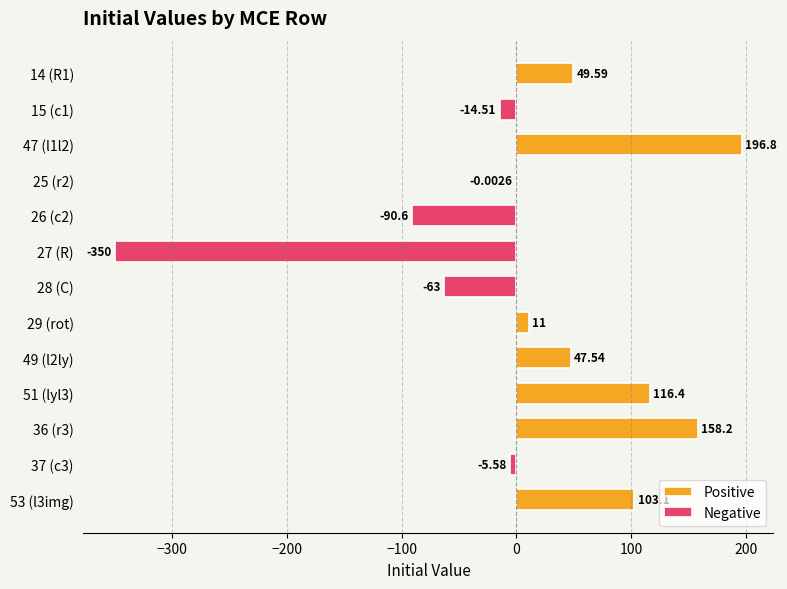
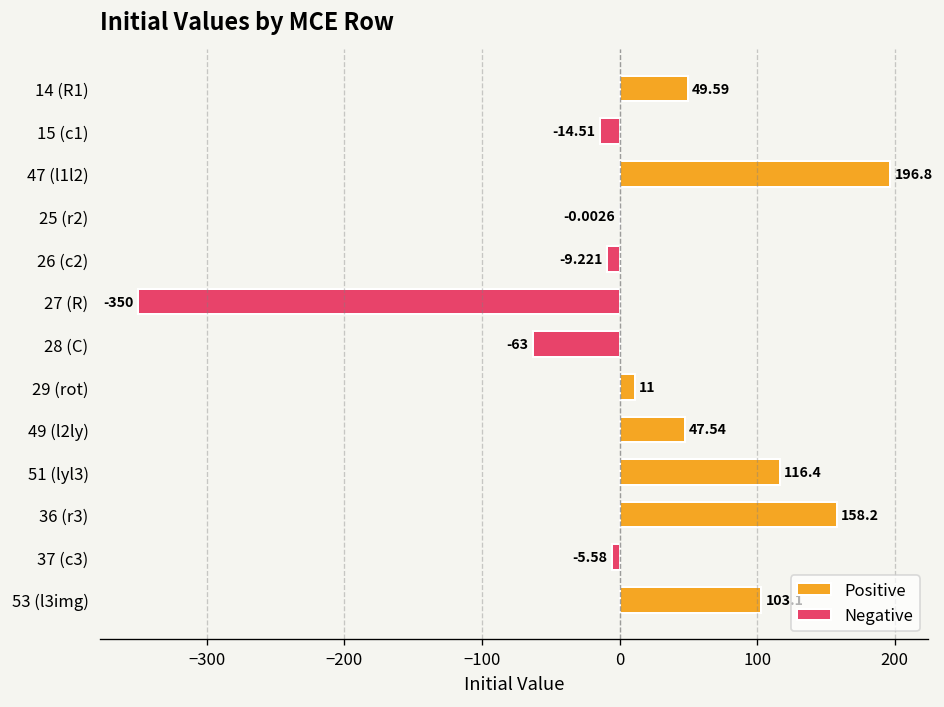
Negative, 26 (c2): -90.6 -> -9.221
